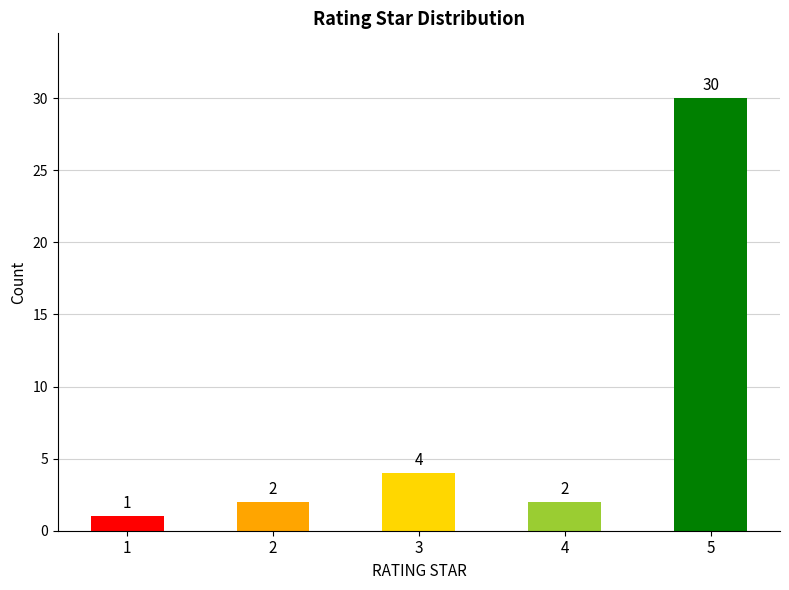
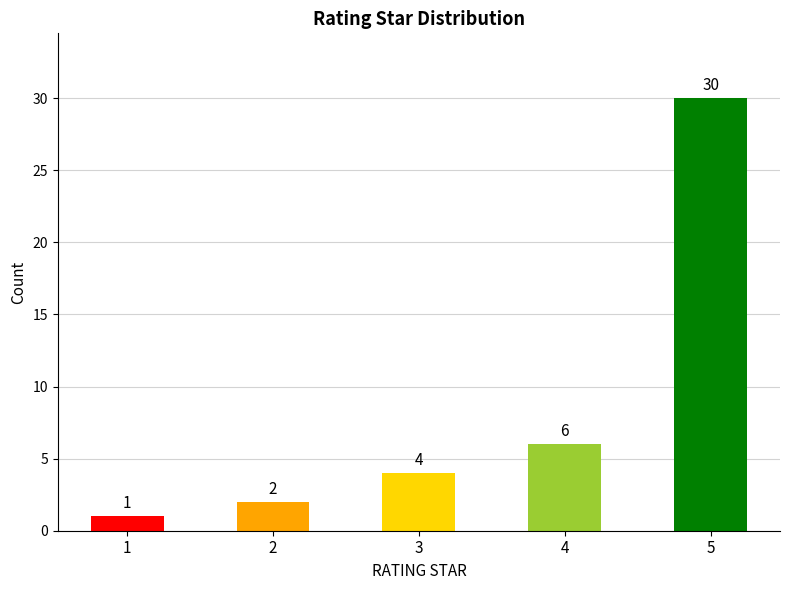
4: 2 -> 6
